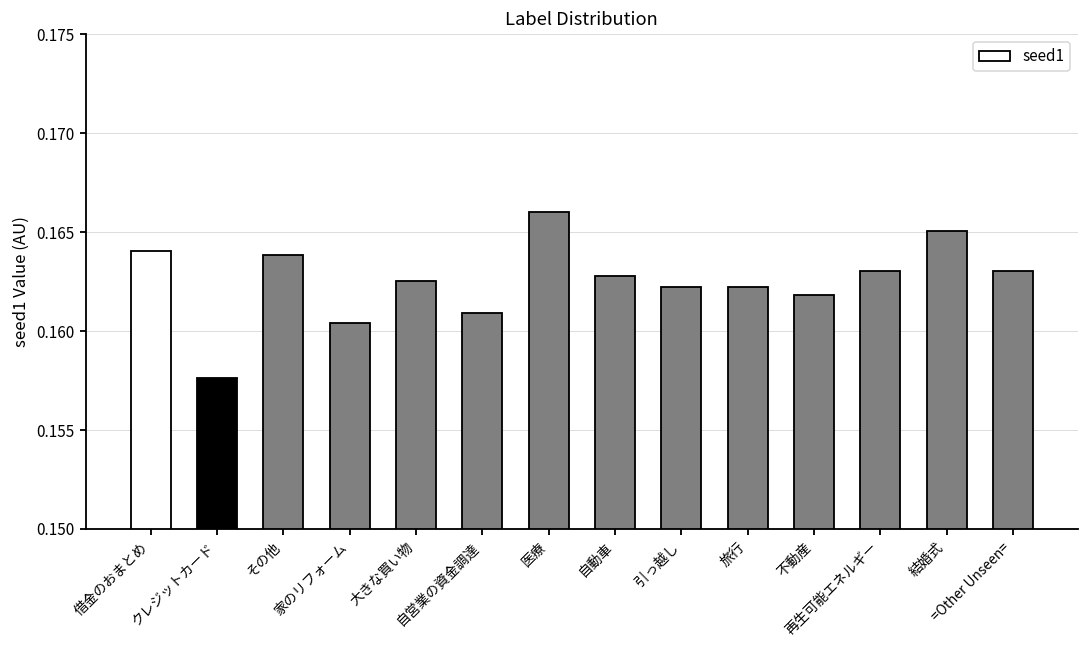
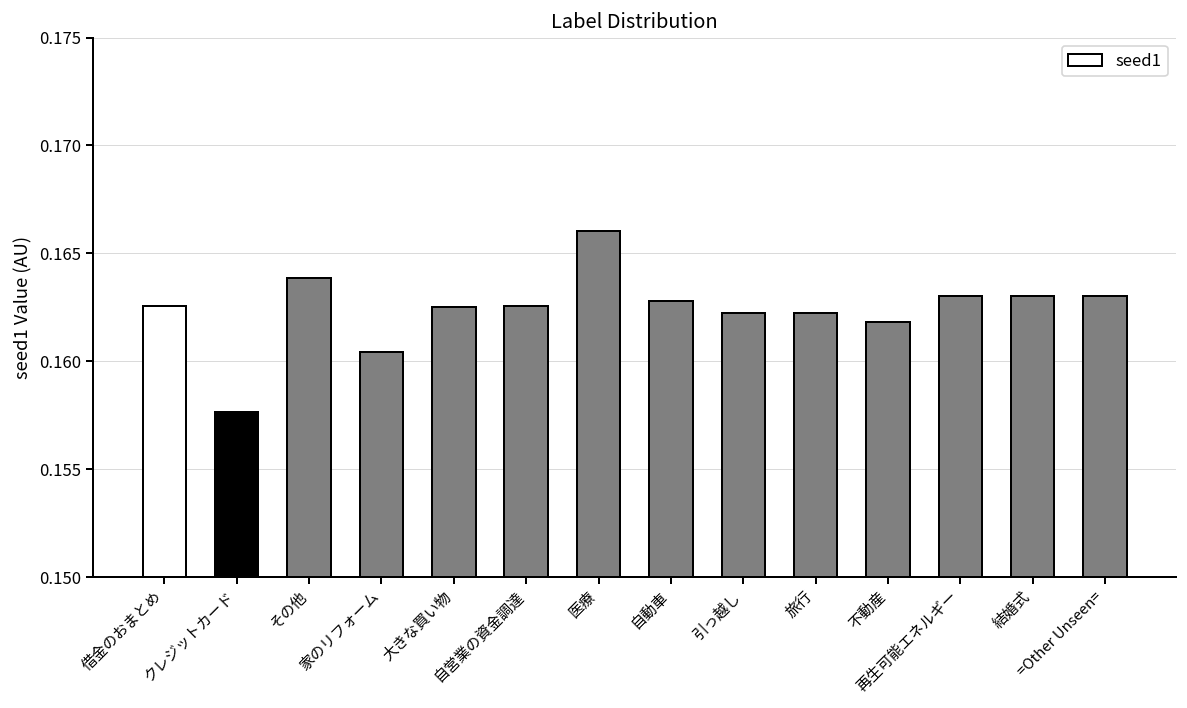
借金のおまとめ: 0.1640 -> 0.1625
自営業の資金調達: 0.1609 -> 0.1625
結婚式: 0.1651 -> 0.1630
